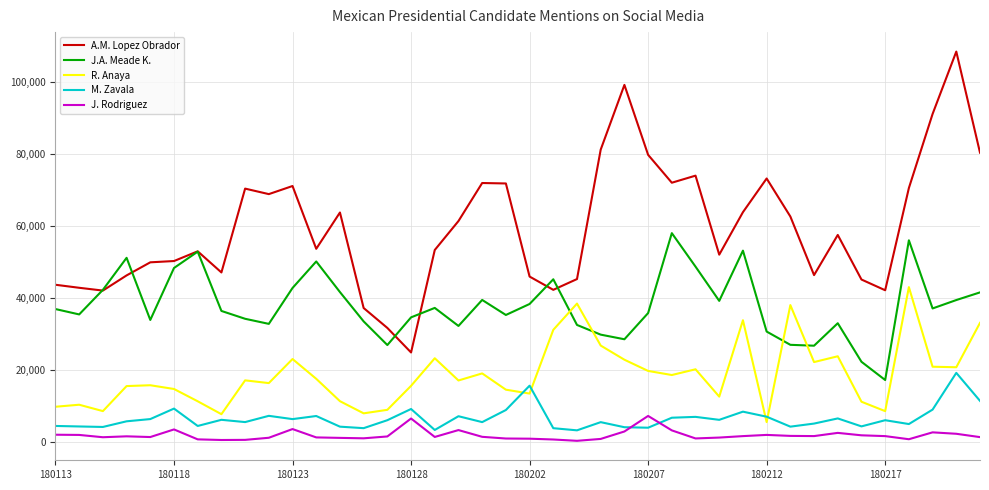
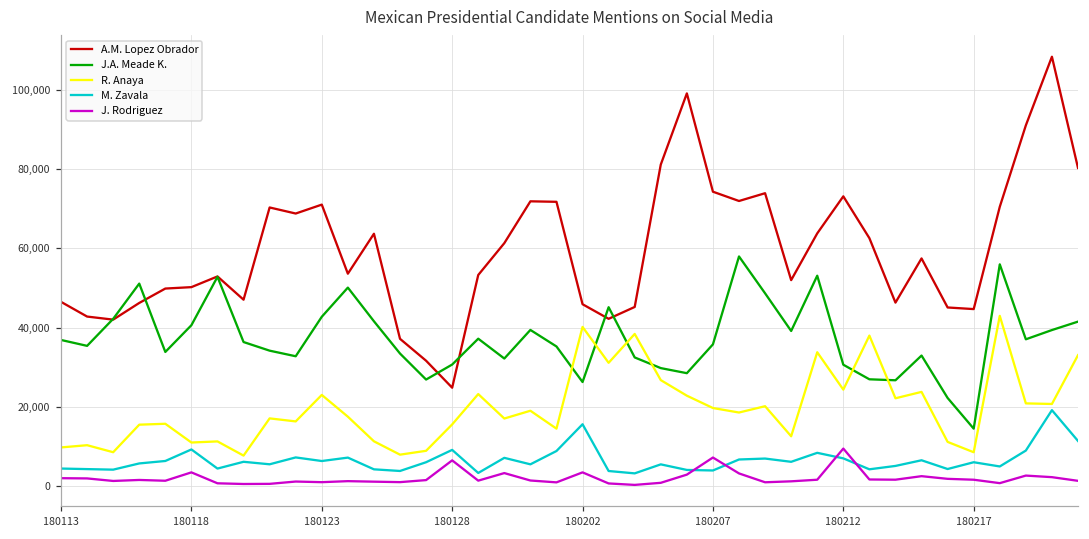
A.M. Lopez Obrador, 180113: 44,000 -> 47,000
J.A. Meade K., 180118: 48,000 -> 41,000
R. Anaya, 180118: 15,000 -> 11,000
J. Rodriguez, 180123: 4,000 -> 1,000
J.A. Meade K., 180128: 35,000 -> 31,000
J.A. Meade K., 180202: 38,000 -> 26,000
R. Anaya, 180202: 13,000 -> 40,000
J. Rodriguez, 180202: 1,000 -> 4,000
A.M. Lopez Obrador, 180207: 80,000 -> 74,000
R. Anaya, 180212: 6,000 -> 24,000
J. Rodriguez, 180212: 2,000 -> 10,000
A.M. Lopez Obrador, 180217: 42,000 -> 45,000
J.A. Meade K., 180217: 17,000 -> 15,000
